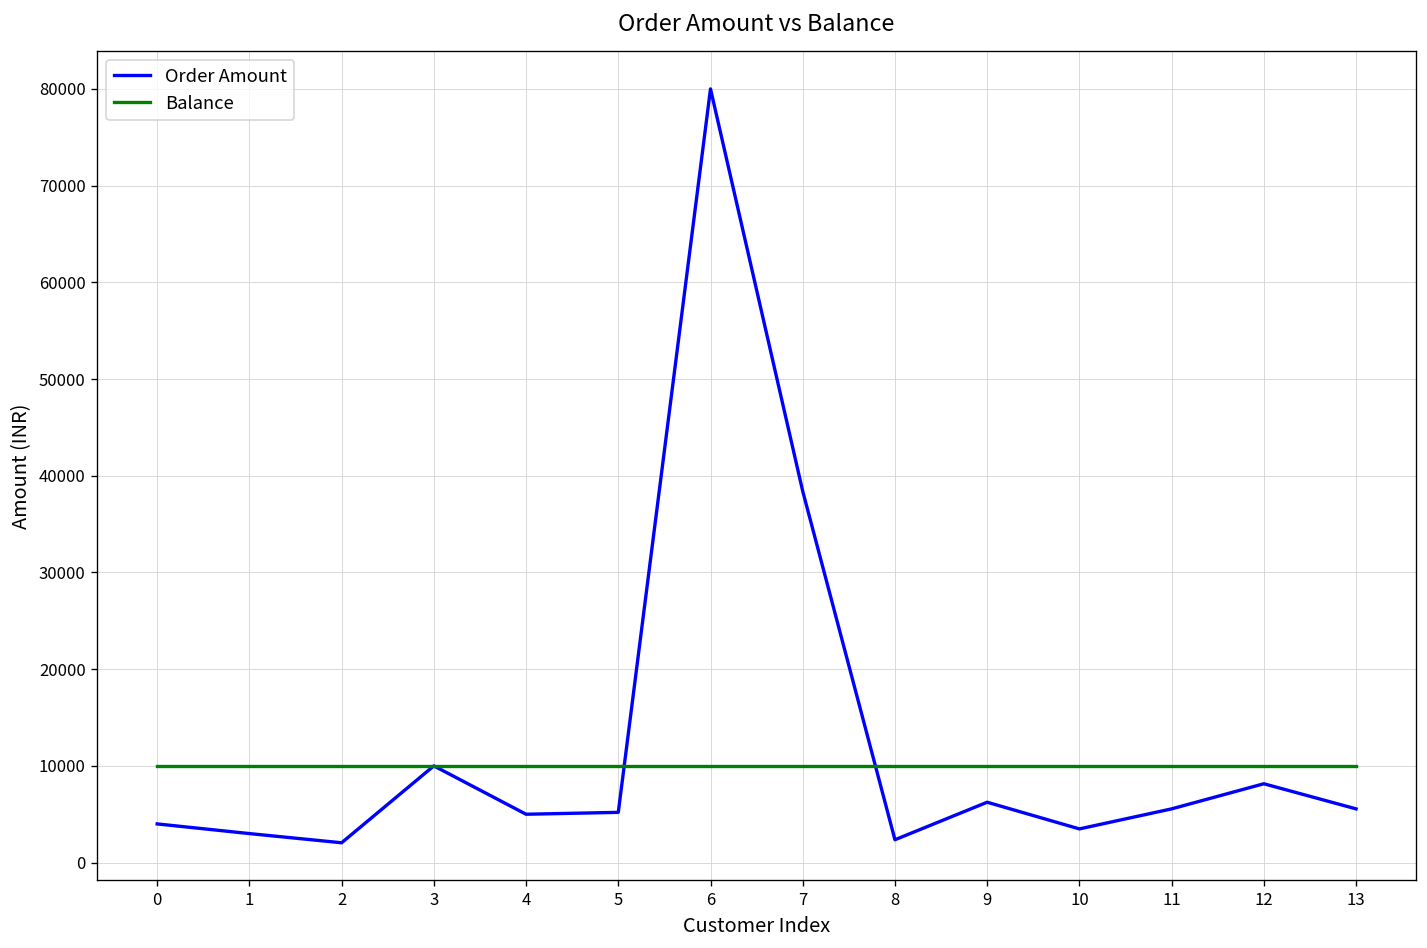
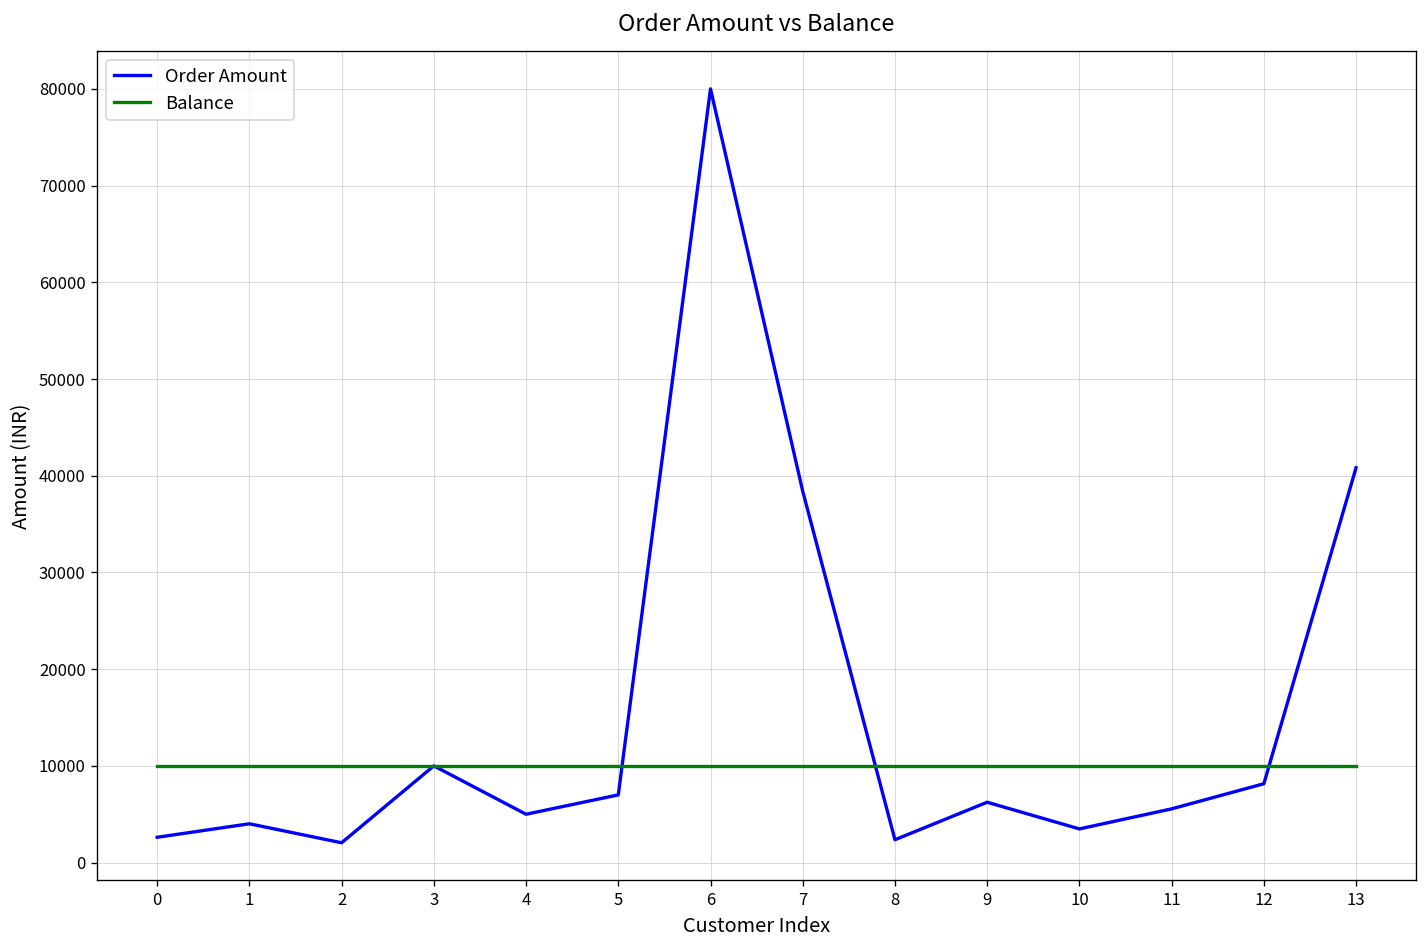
Order Amount, 0: 4000 -> 3000
Order Amount, 1: 3000 -> 4000
Order Amount, 5: 5000 -> 7000
Order Amount, 13: 6000 -> 41000
